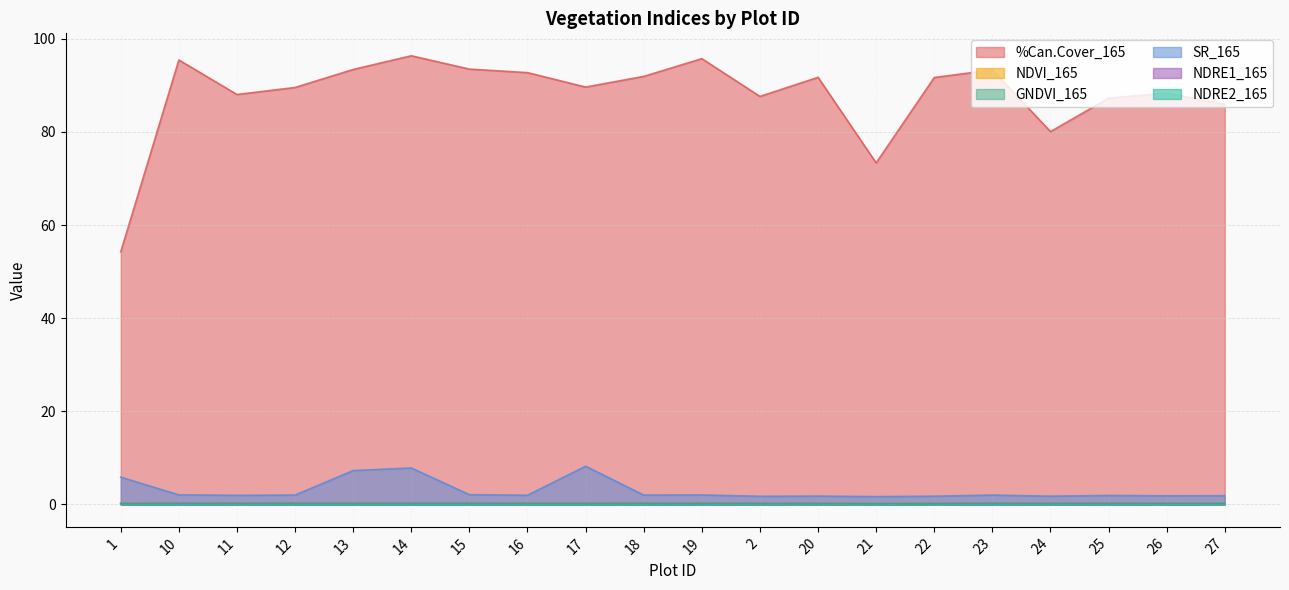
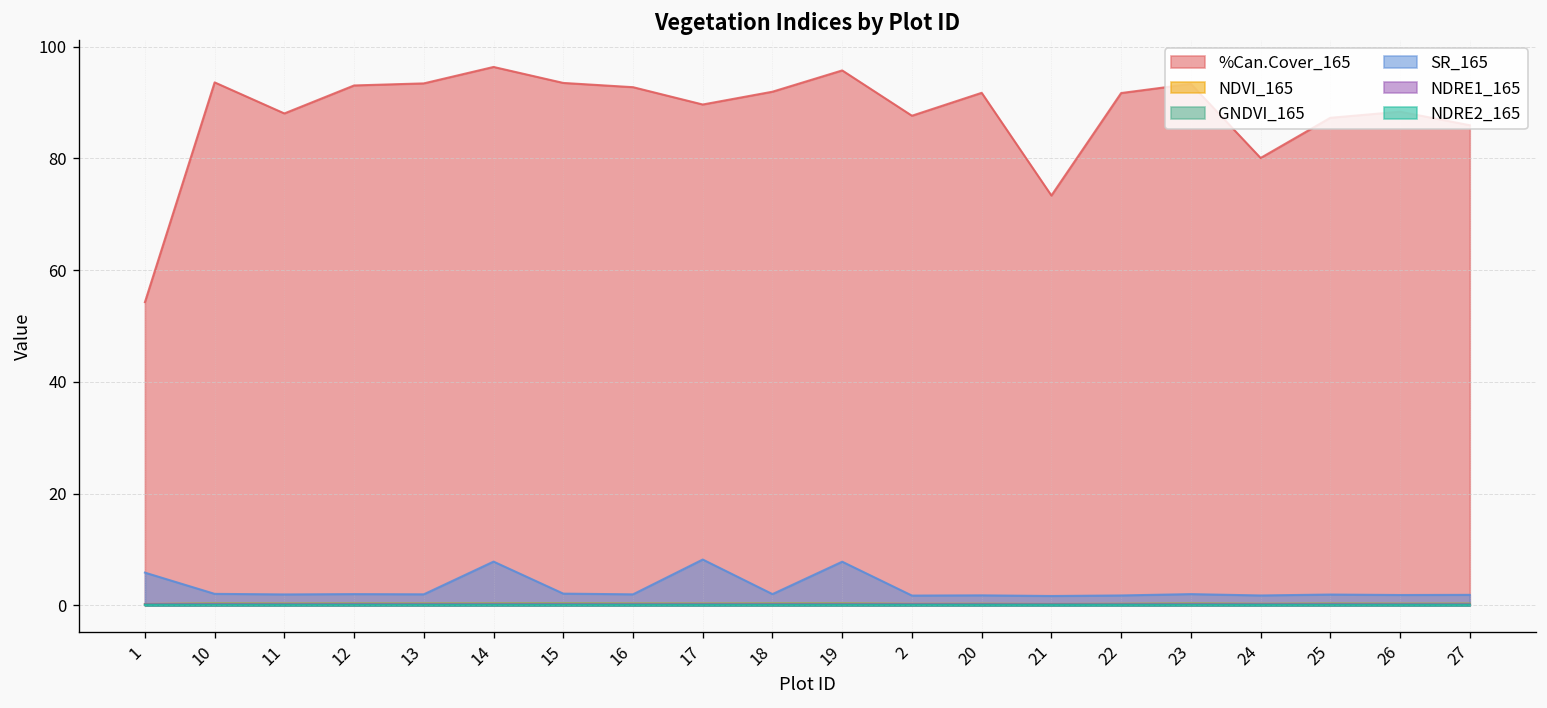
%Can.Cover_165, 10: 95 -> 94
%Can.Cover_165, 12: 90 -> 93
SR_165, 13: 7 -> 2
SR_165, 19: 2 -> 8
